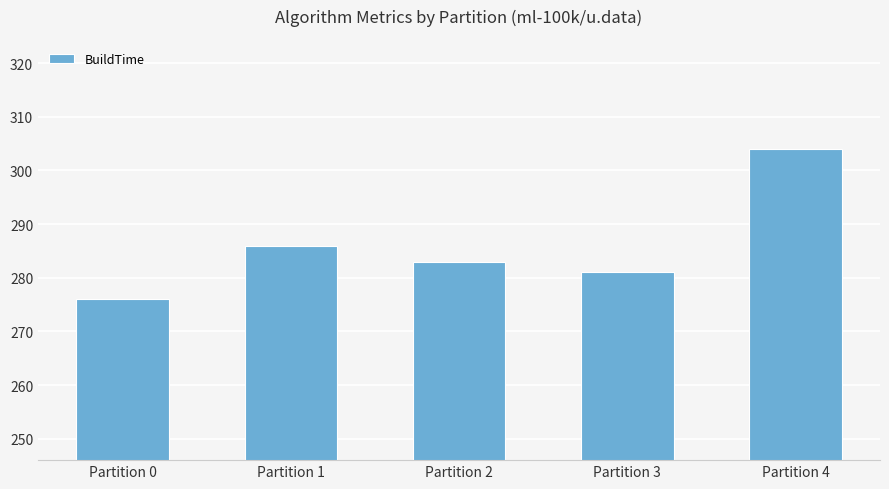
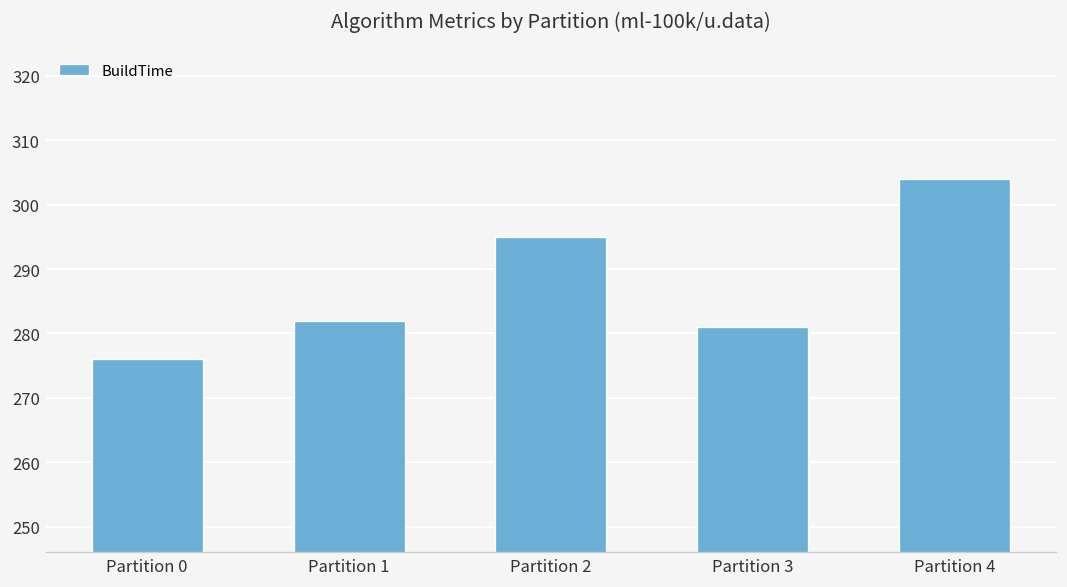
Partition 1: 286 -> 282
Partition 2: 283 -> 295
